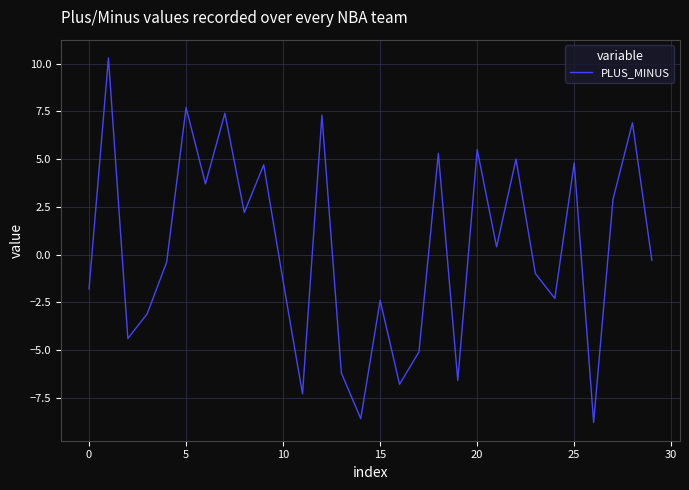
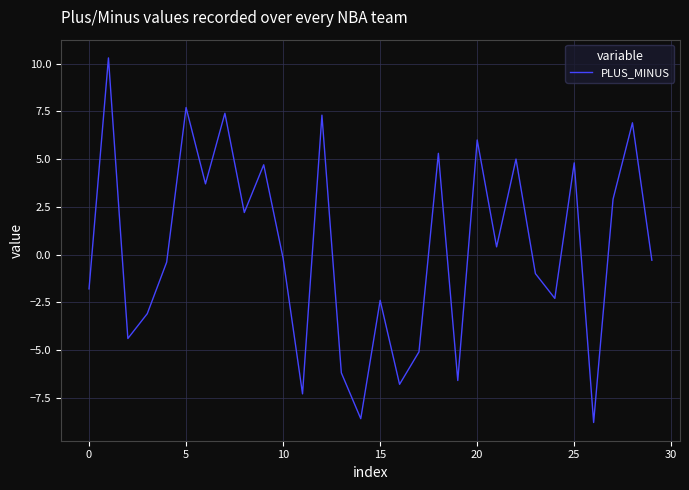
10: -1.4 -> -0.2
20: 5.5 -> 6.0
